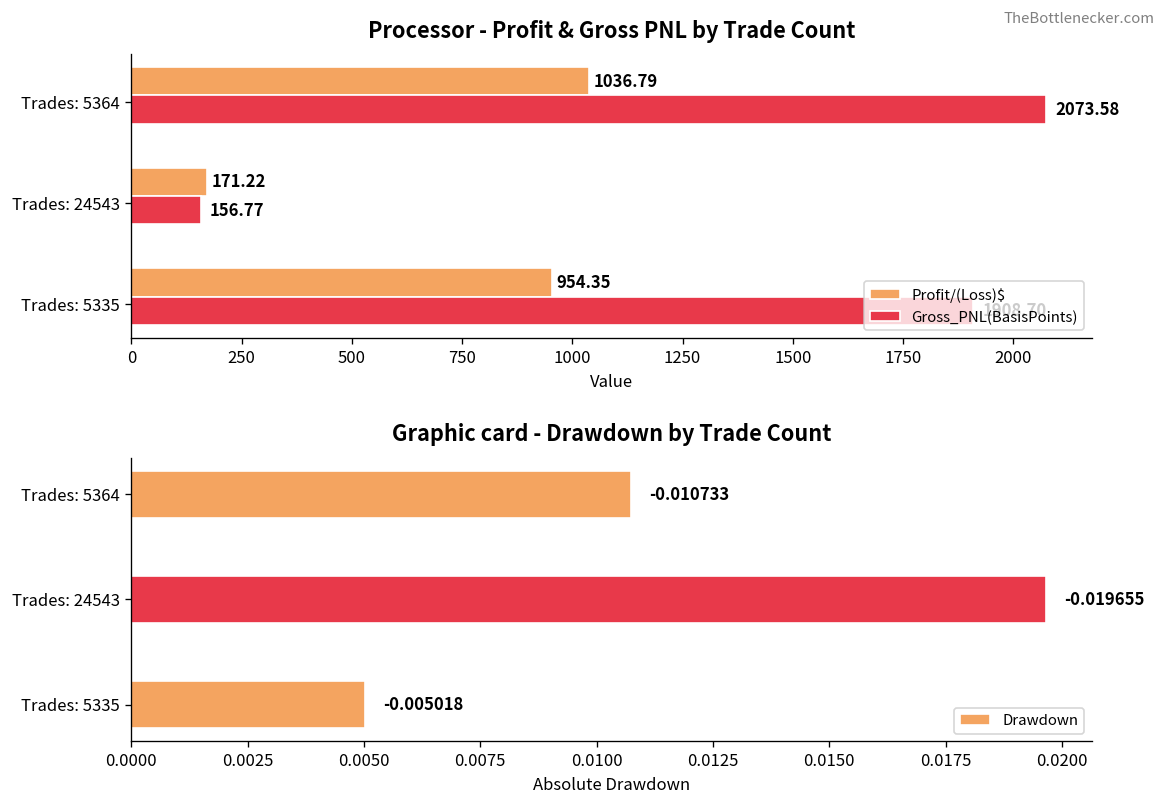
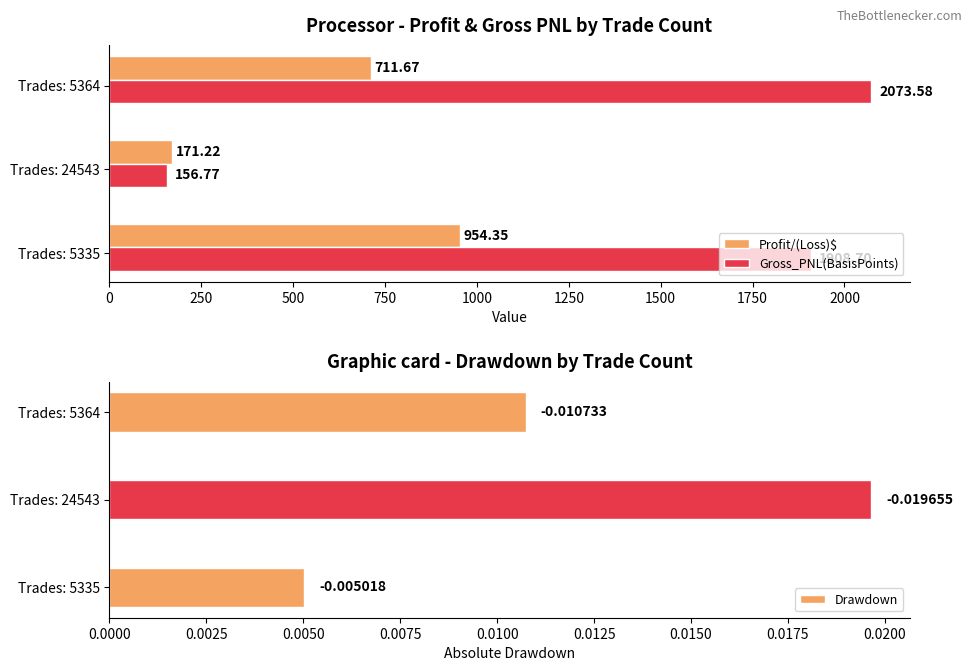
Processor - Profit & Gross PNL by Trade Count, Profit/(Loss)$, Trades: 5364: 1036.79 -> 711.67
